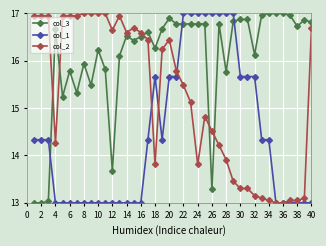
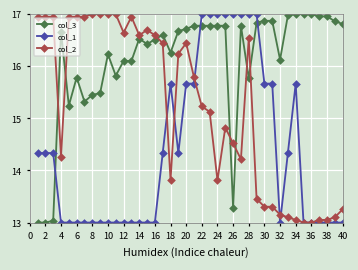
col_3, 8: 15.9 -> 15.4
col_3, 12: 13.7 -> 16.1
col_3, 20: 16.9 -> 16.7
col_2, 22: 15.5 -> 15.2
col_2, 28: 13.9 -> 16.5
col_1, 32: 15.7 -> 13.0
col_1, 34: 14.3 -> 15.7
col_3, 38: 16.7 -> 17.0
col_2, 40: 16.7 -> 13.3
